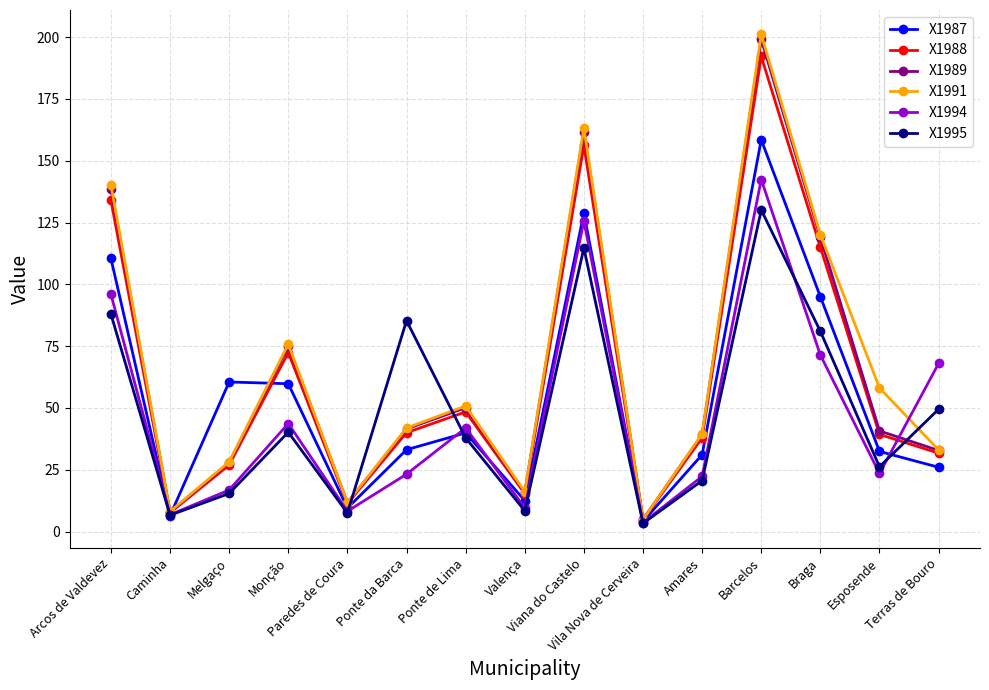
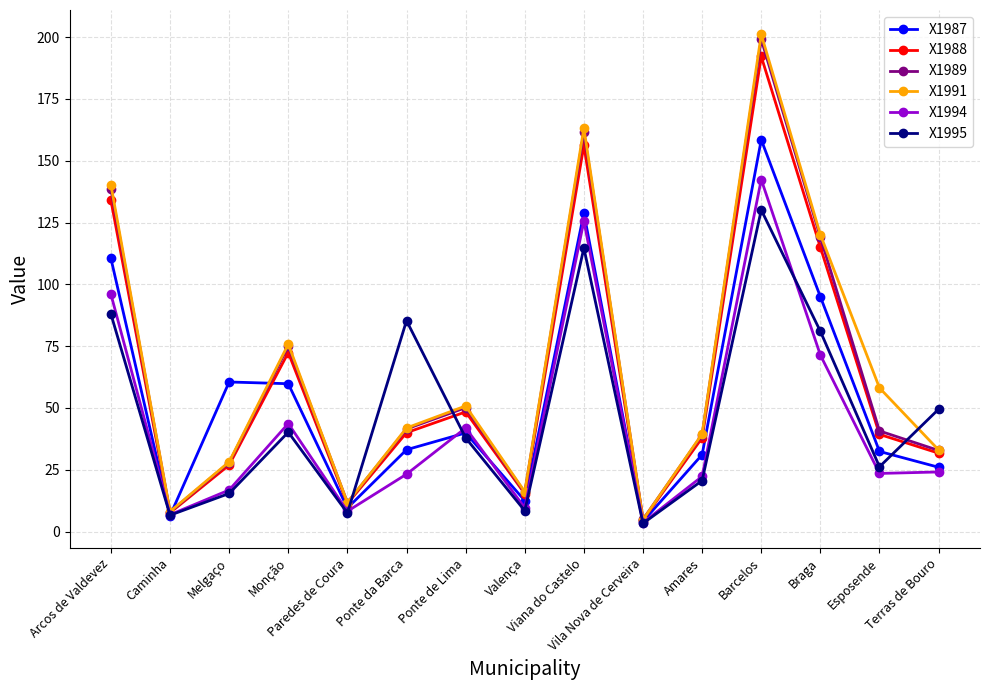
X1994, Terras de Bouro: 68 -> 24
